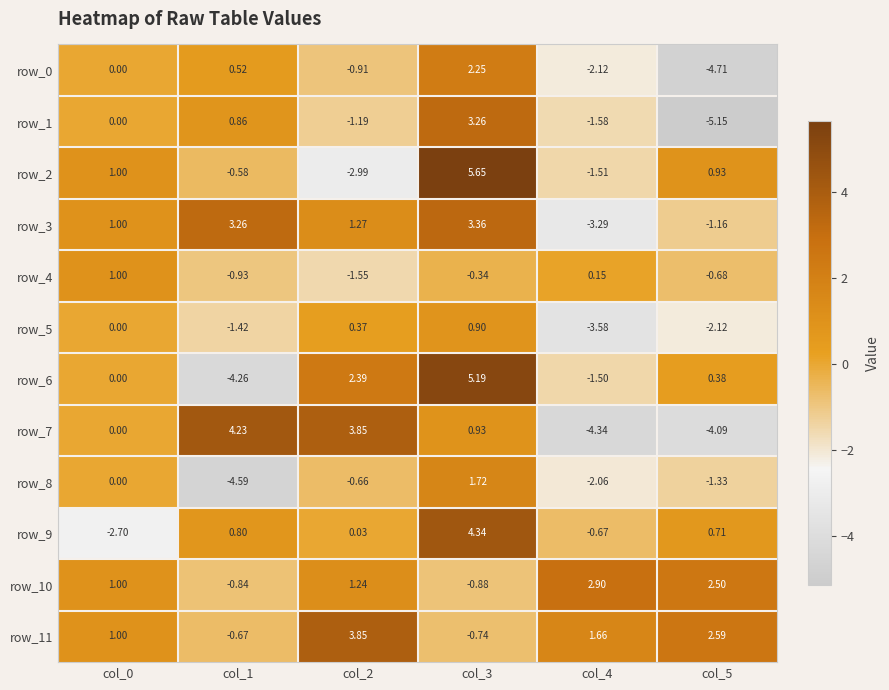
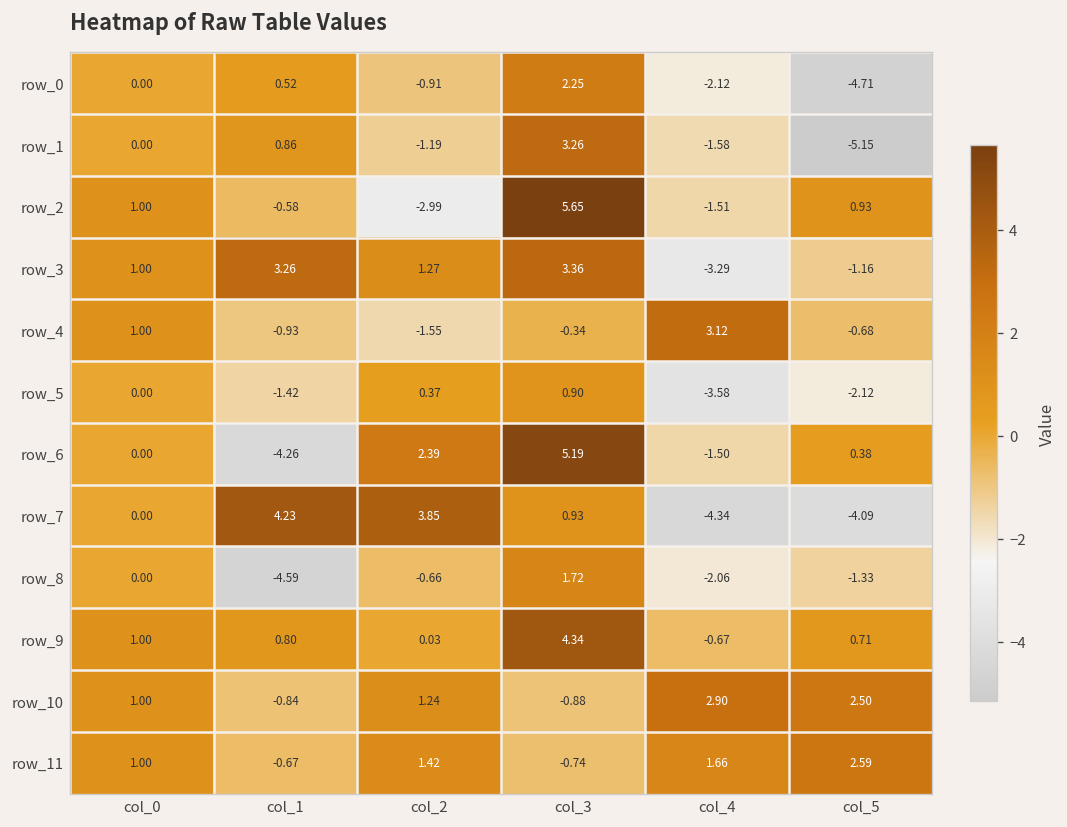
row_4, col_4: 0.15 -> 3.12
row_9, col_0: -2.70 -> 1.00
row_11, col_2: 3.85 -> 1.42
